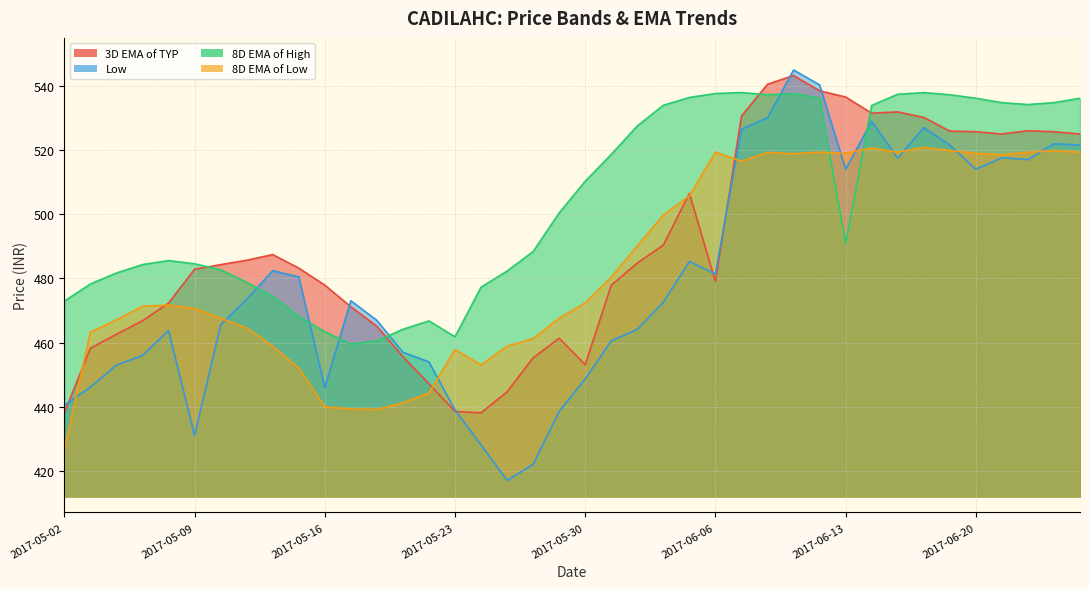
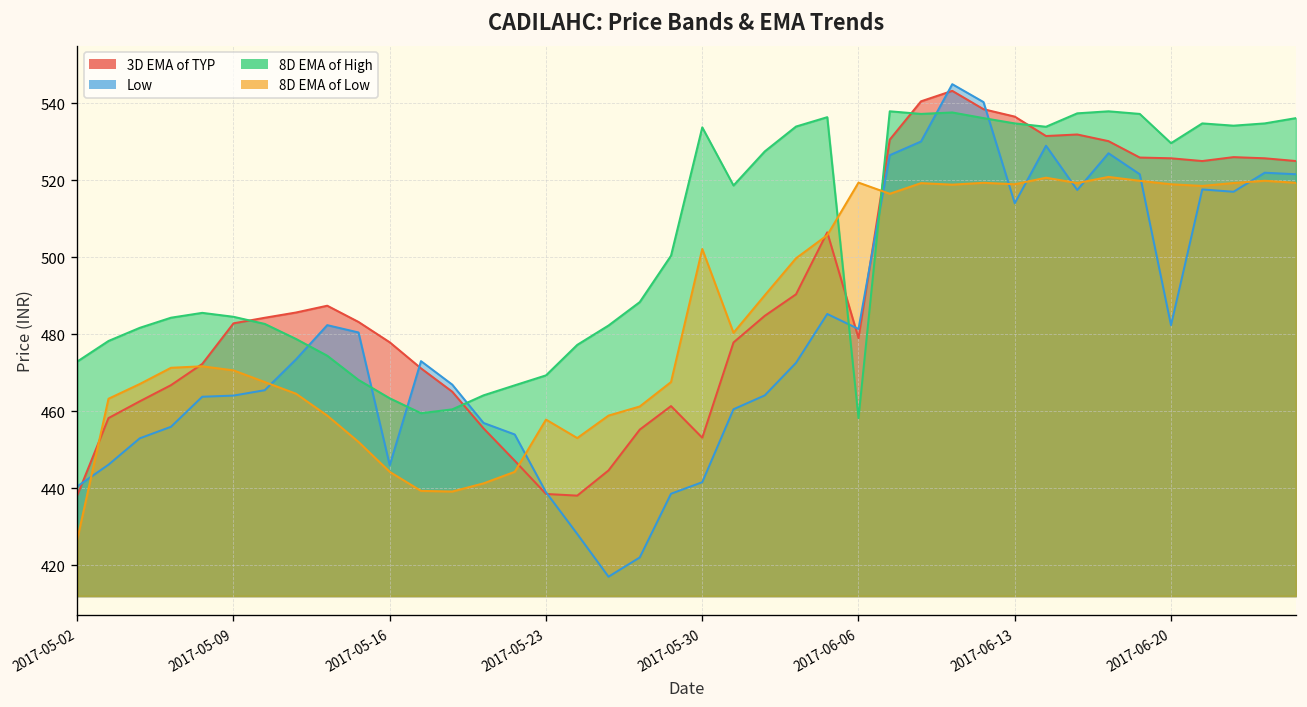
Low, 2017-05-09: 431 -> 464
8D EMA of Low, 2017-05-16: 440 -> 444
8D EMA of High, 2017-05-23: 462 -> 469
Low, 2017-05-30: 449 -> 442
8D EMA of High, 2017-05-30: 510 -> 534
8D EMA of Low, 2017-05-30: 472 -> 502
8D EMA of High, 2017-06-06: 538 -> 458
8D EMA of High, 2017-06-13: 491 -> 535
Low, 2017-06-20: 514 -> 482
8D EMA of High, 2017-06-20: 536 -> 530
